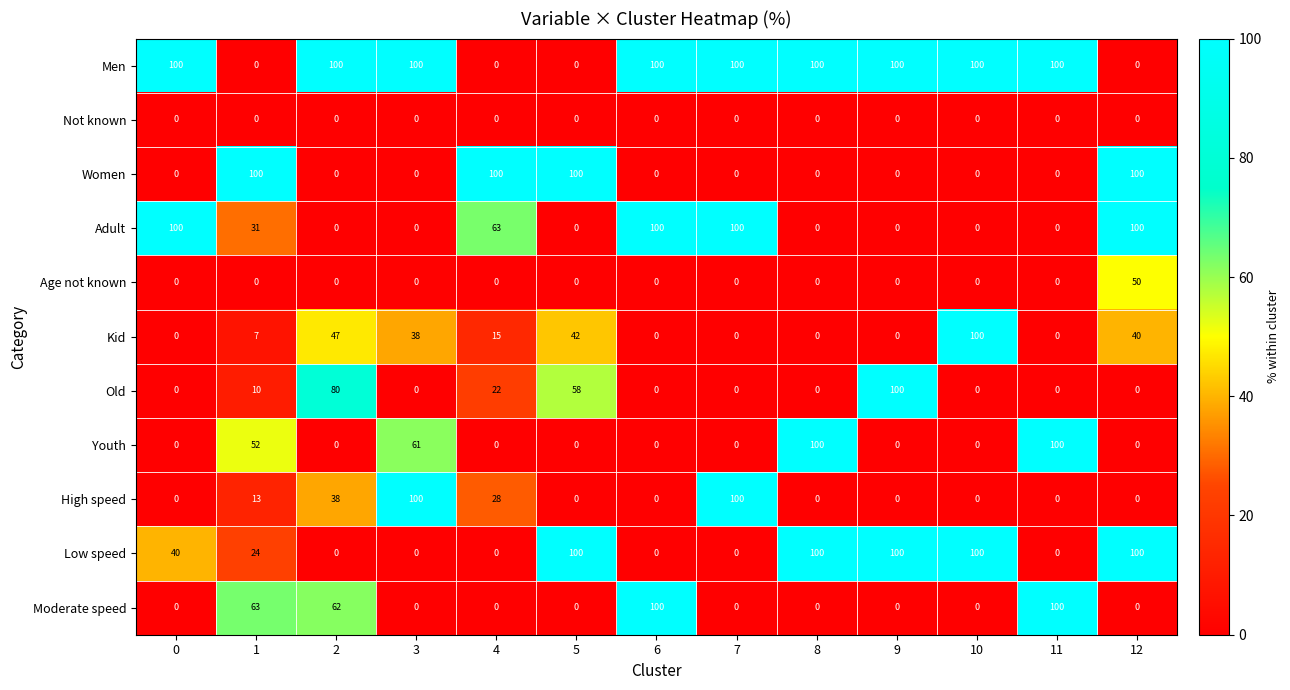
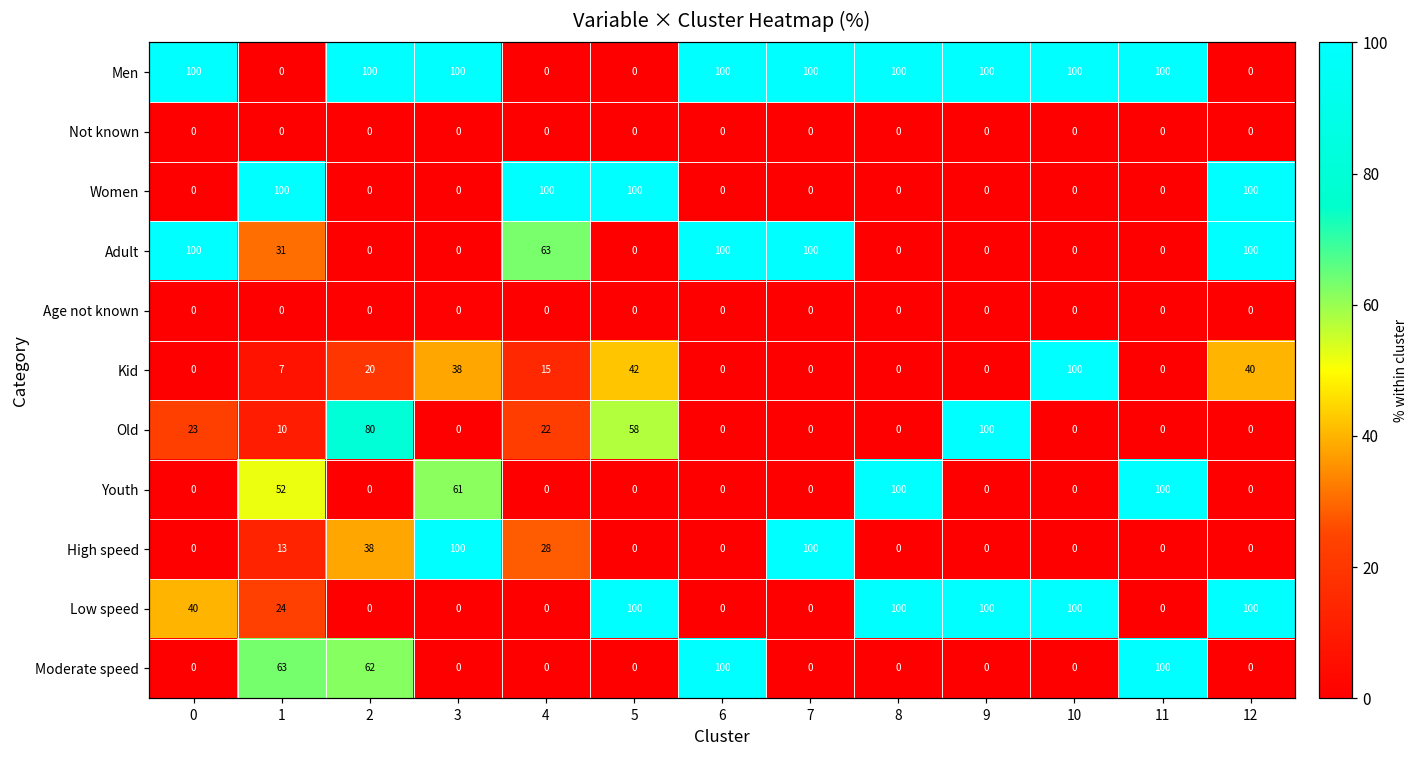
Age not known, 12: 50 -> 0
Kid, 2: 47 -> 20
Old, 0: 0 -> 23
